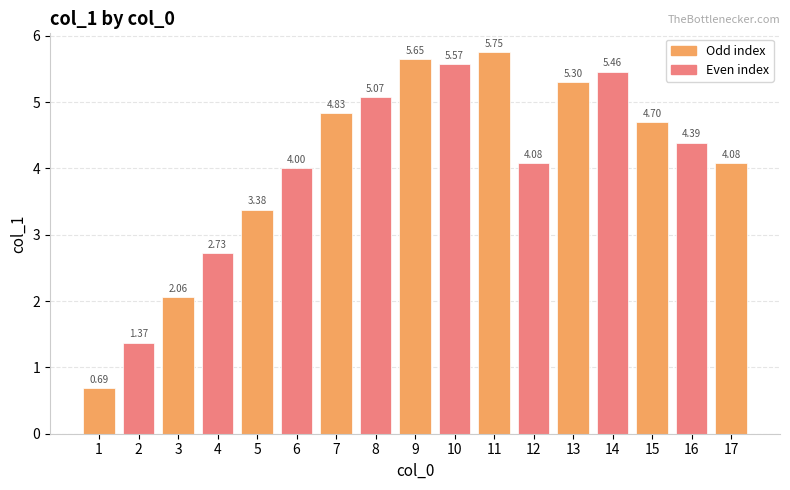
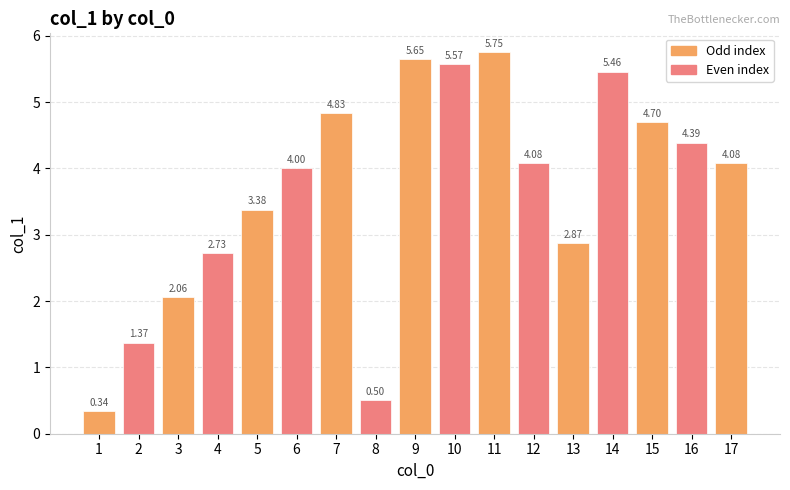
1: 0.69 -> 0.34
8: 5.07 -> 0.50
13: 5.30 -> 2.87
